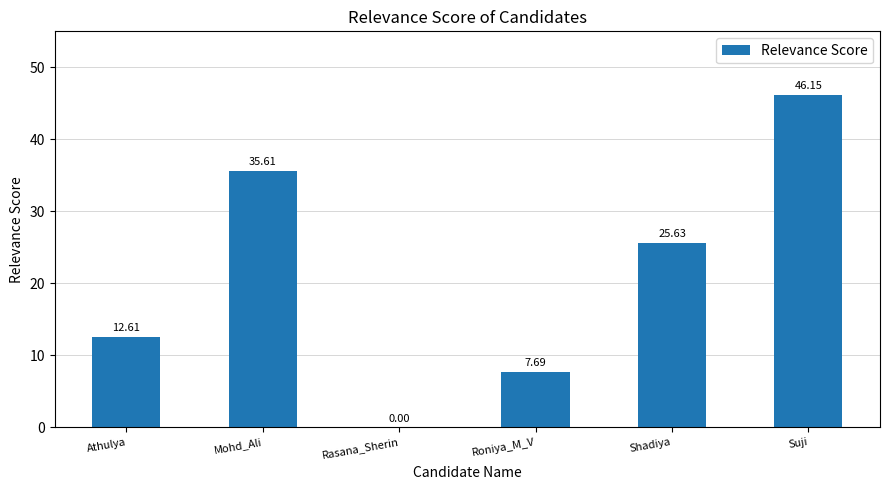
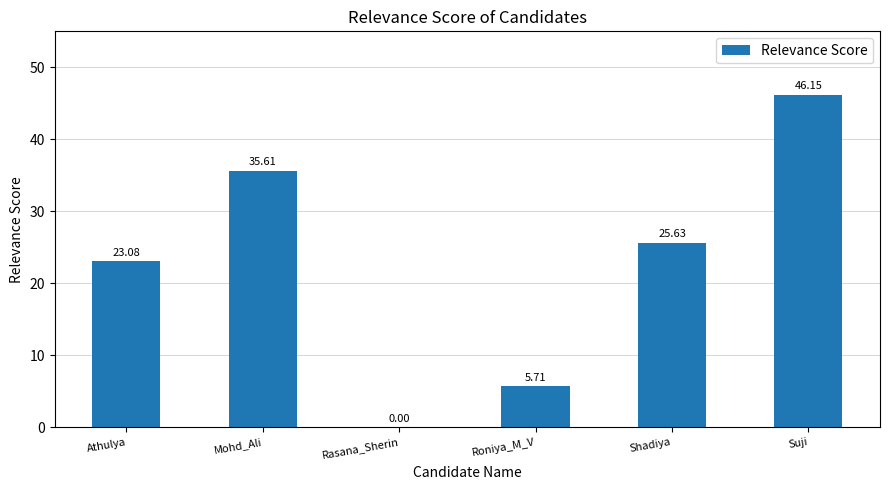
Athulya: 12.61 -> 23.08
Roniya_M_V: 7.69 -> 5.71
